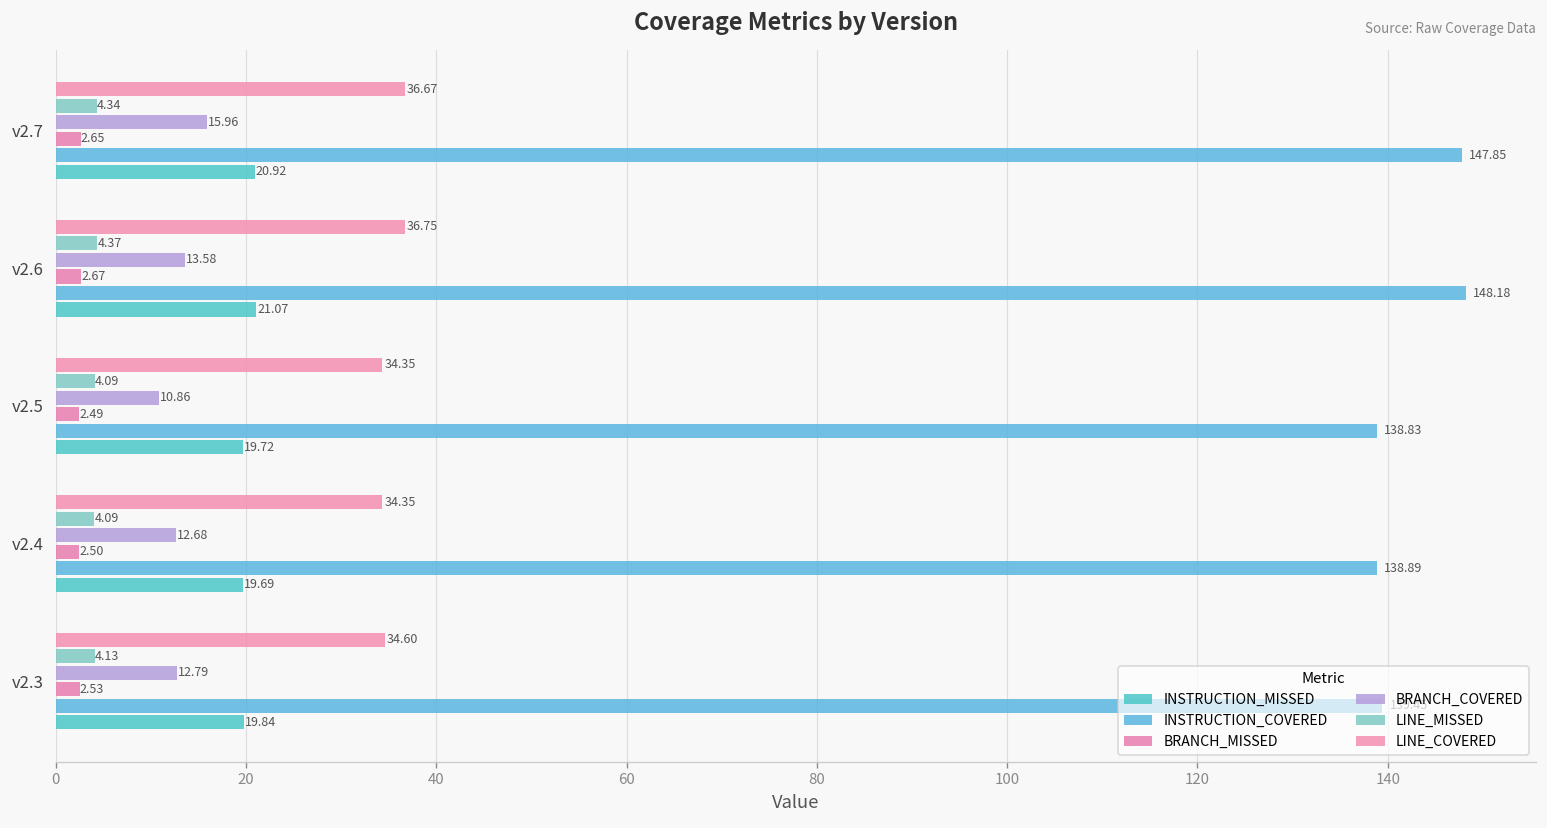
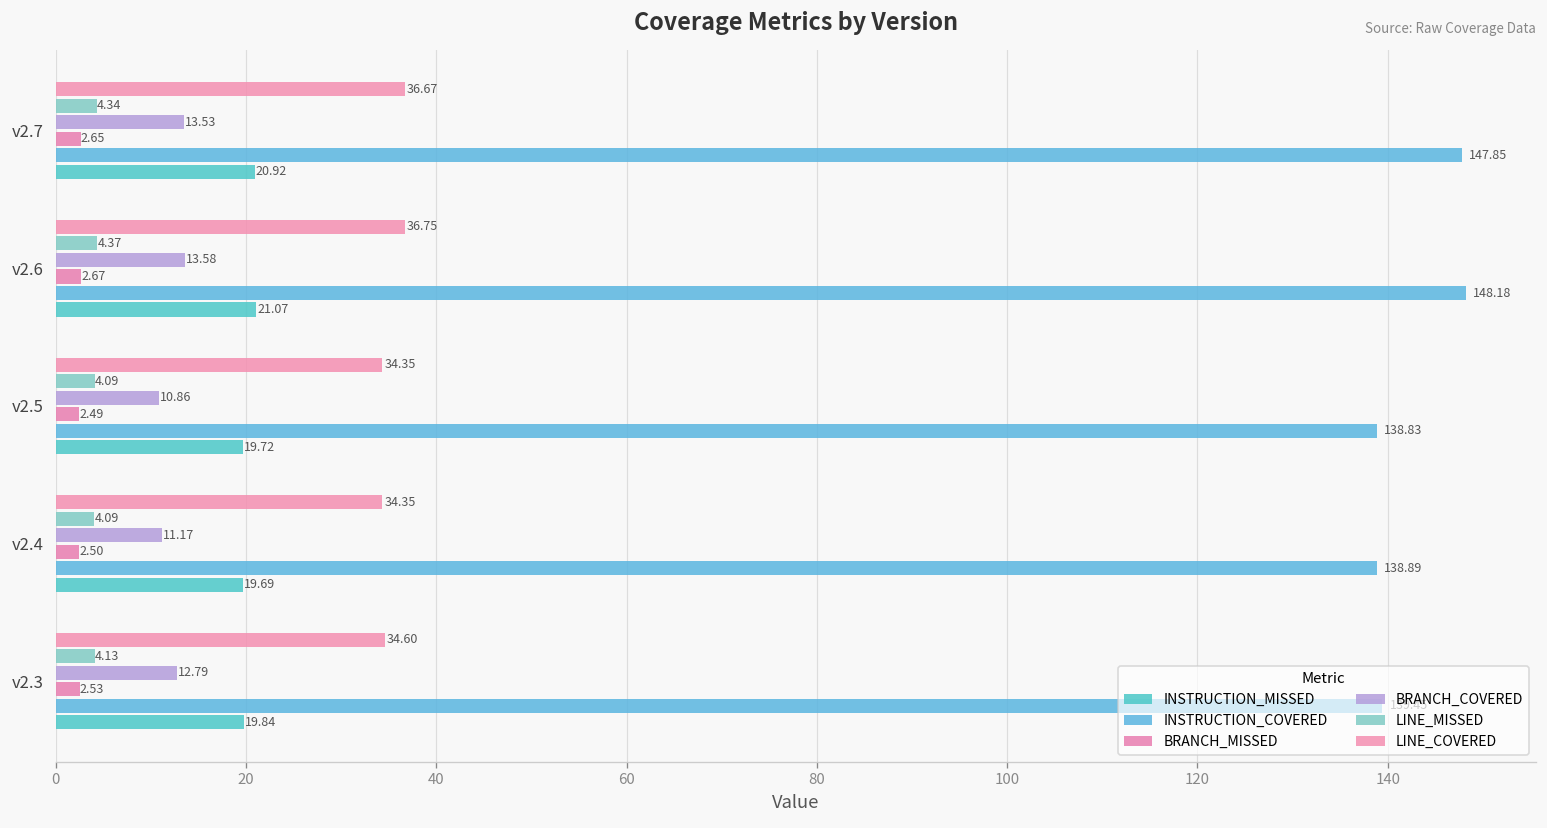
BRANCH_COVERED, v2.7: 15.96 -> 13.53
BRANCH_COVERED, v2.4: 12.68 -> 11.17
